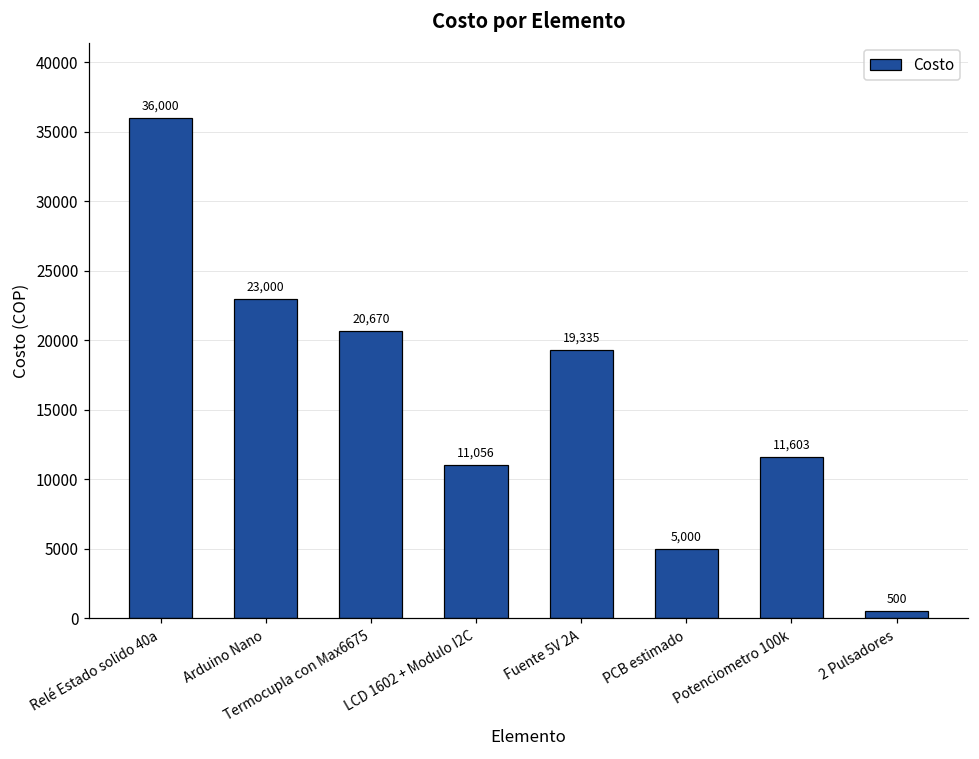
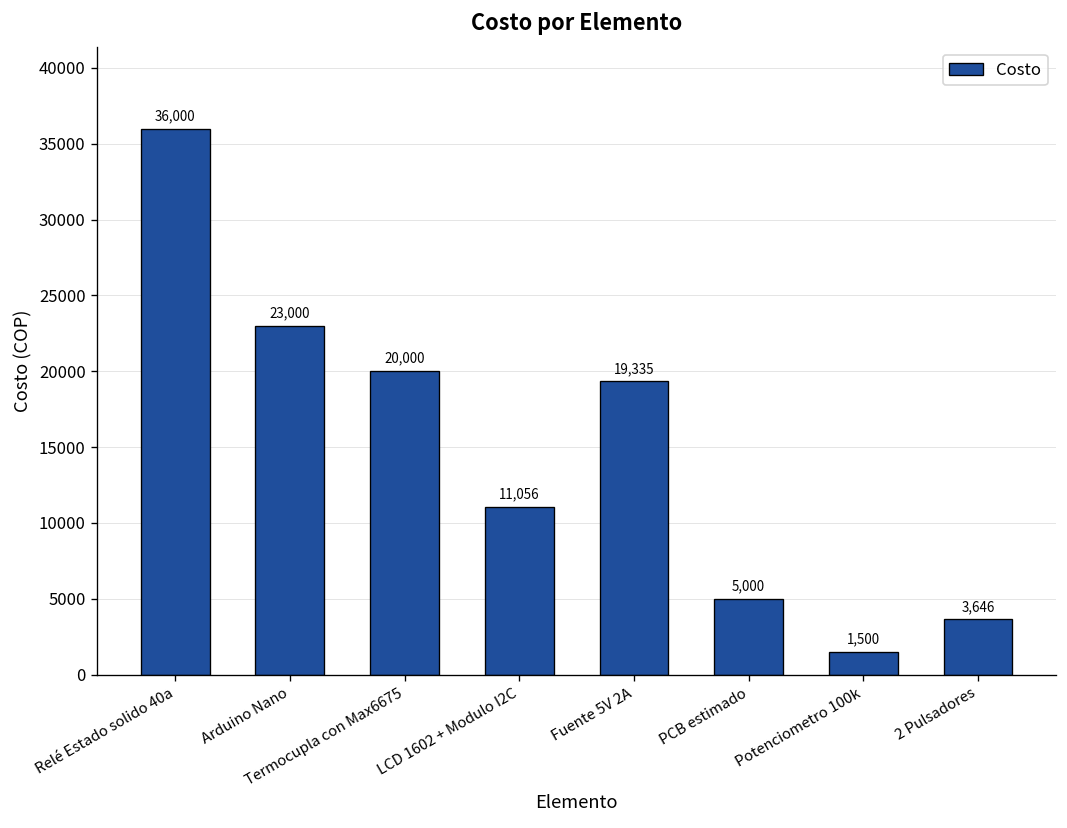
Termocupla con Max6675: 20,670 -> 20,000
Potenciometro 100k: 11,603 -> 1,500
2 Pulsadores: 500 -> 3,646
